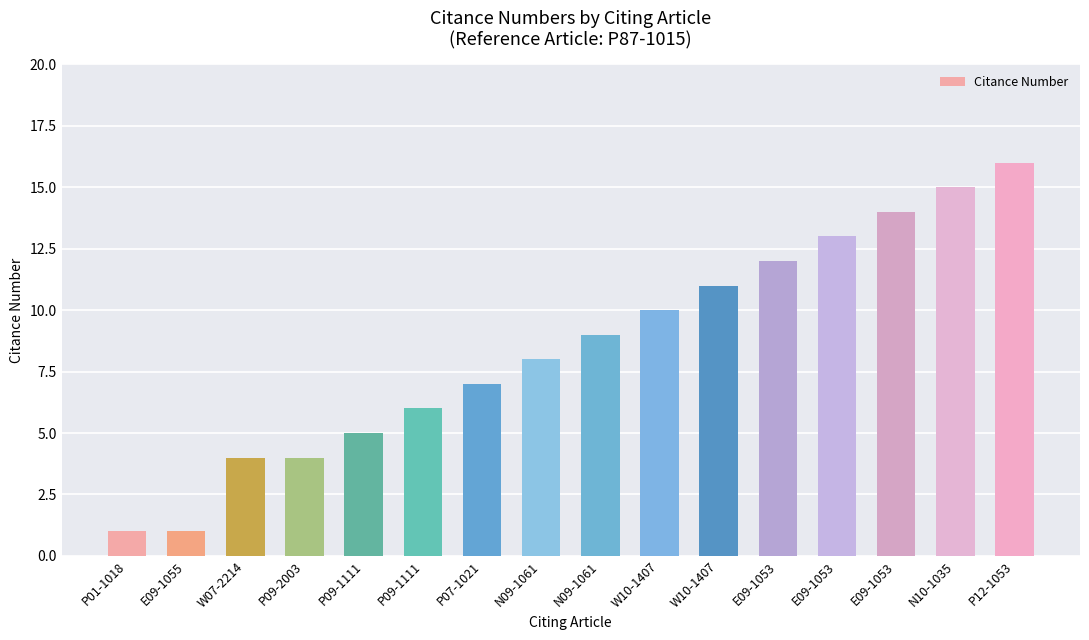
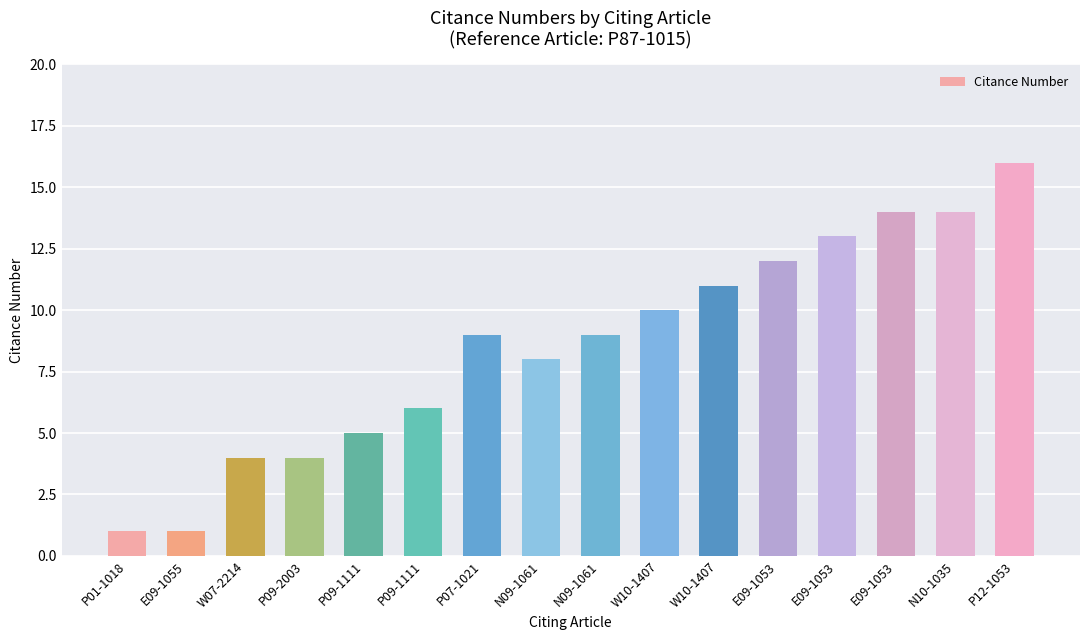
P07-1021: 7 -> 9
N10-1035: 15 -> 14
